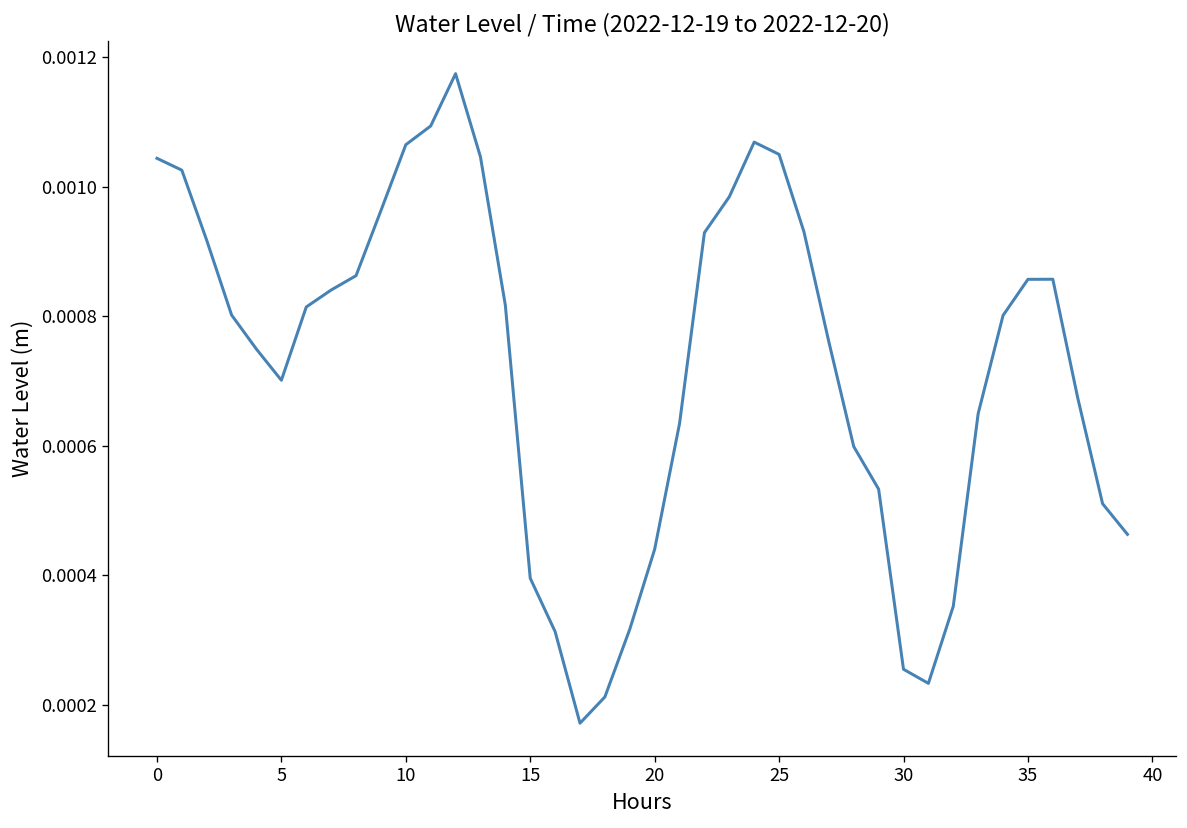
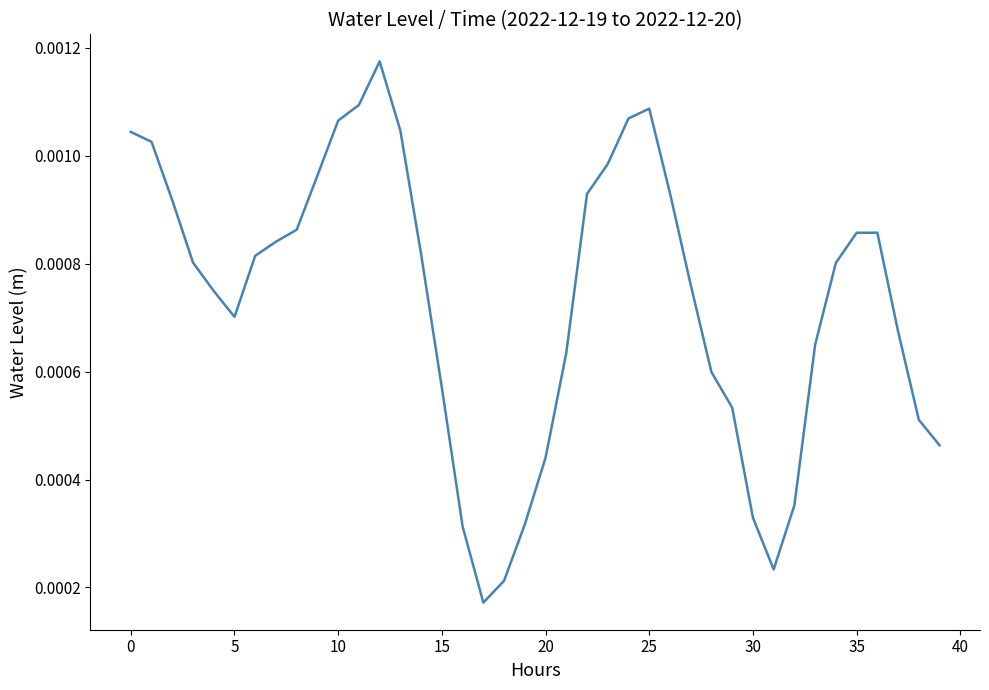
15: 0.00040 -> 0.00057
25: 0.00105 -> 0.00109
30: 0.00026 -> 0.00033
